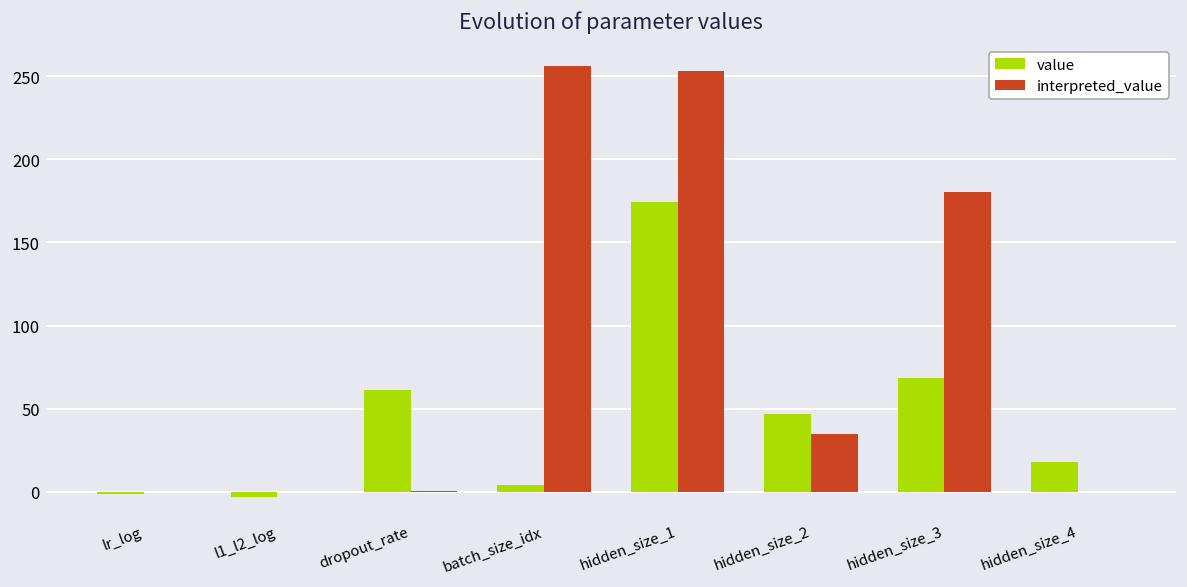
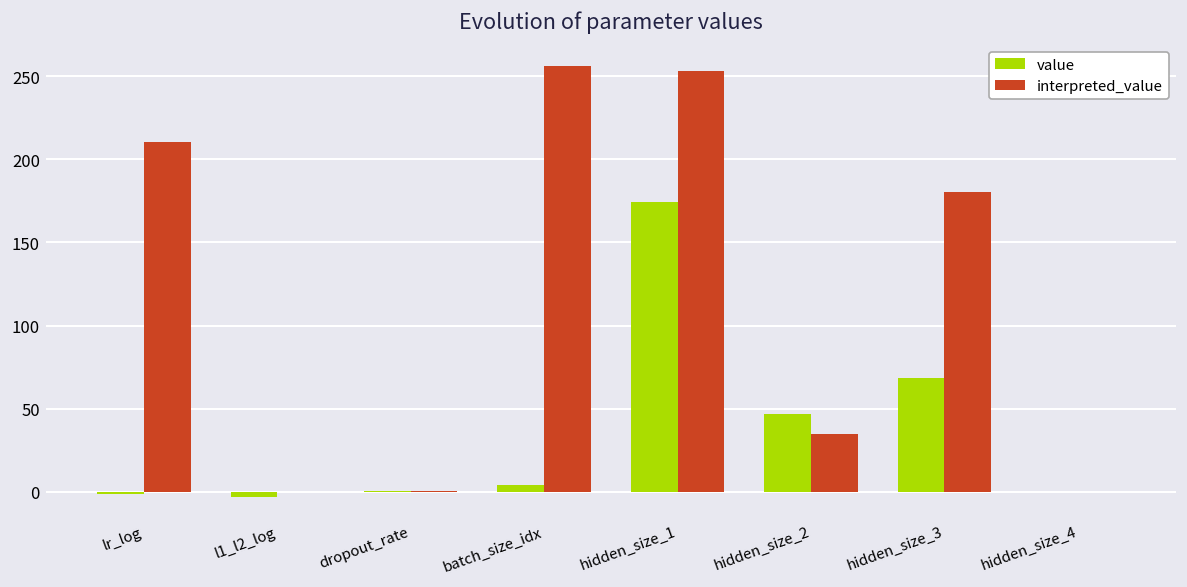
interpreted_value, lr_log: 0 -> 210
value, dropout_rate: 61 -> 1
value, hidden_size_4: 18 -> 0
